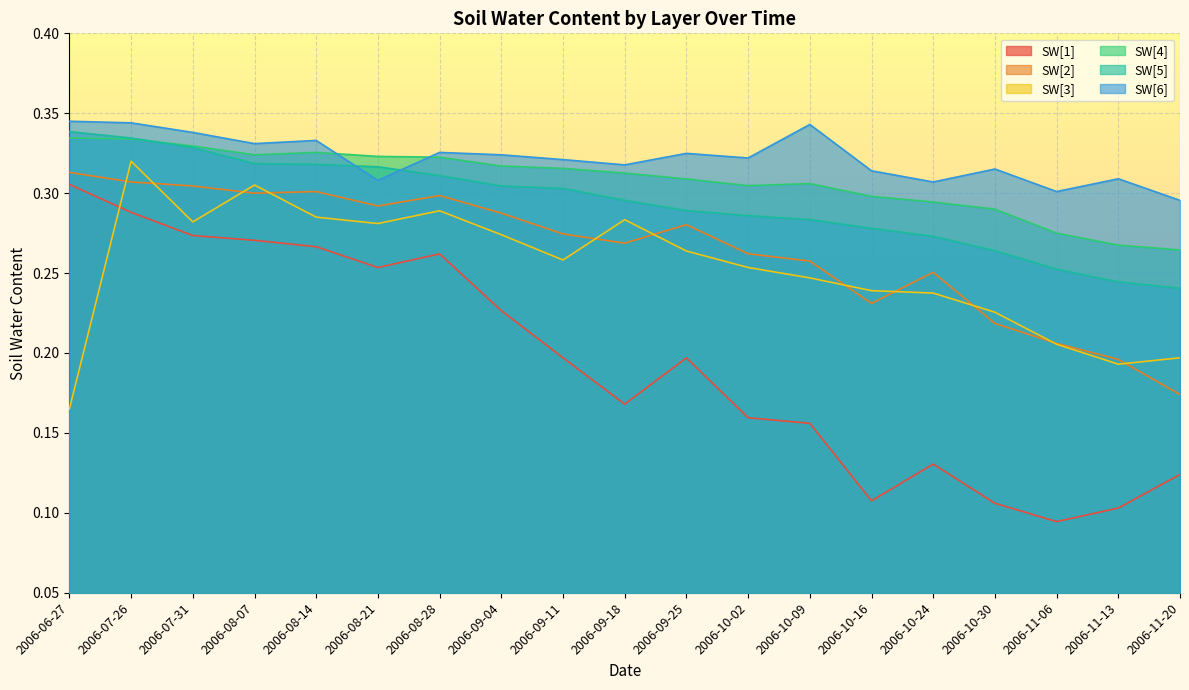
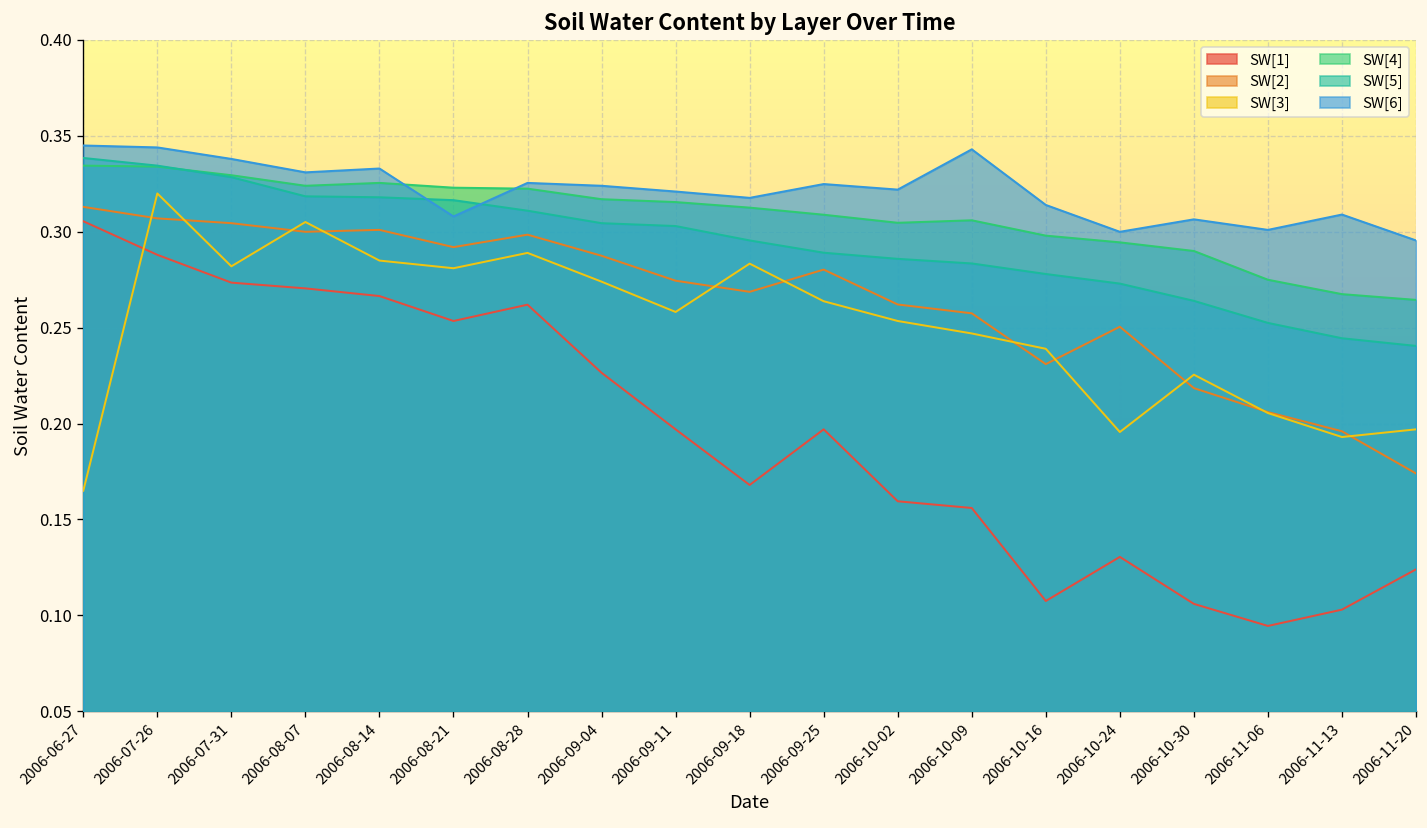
SW[3], 2006-10-24: 0.238 -> 0.196
SW[6], 2006-10-24: 0.307 -> 0.300
SW[6], 2006-10-30: 0.315 -> 0.307
